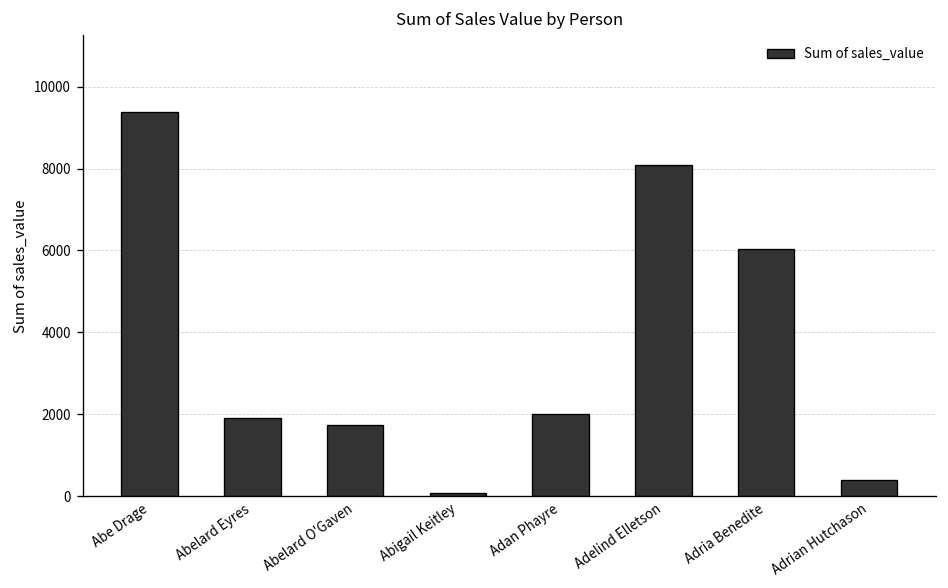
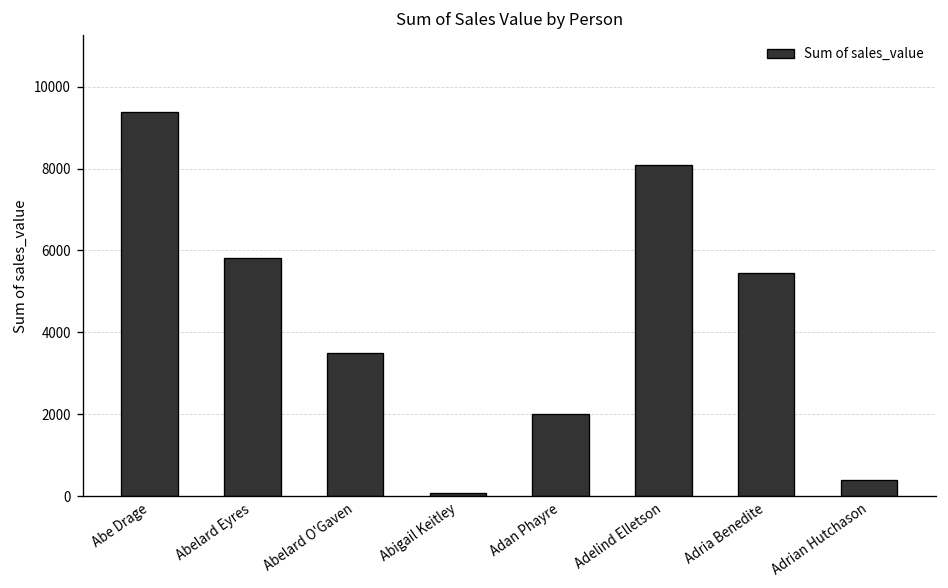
Abelard Eyres: 1900 -> 5800
Abelard O'Gaven: 1800 -> 3500
Adria Benedite: 6000 -> 5400
